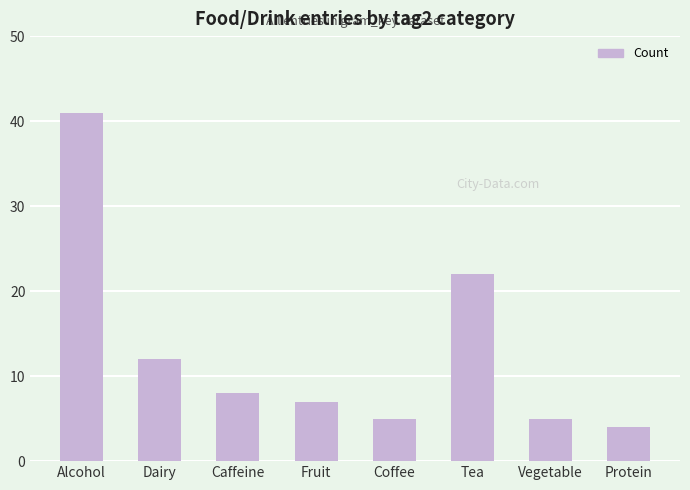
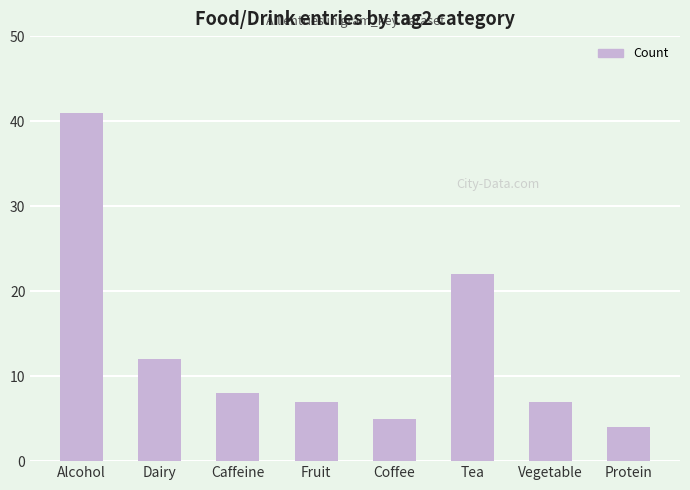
Vegetable: 5 -> 7
